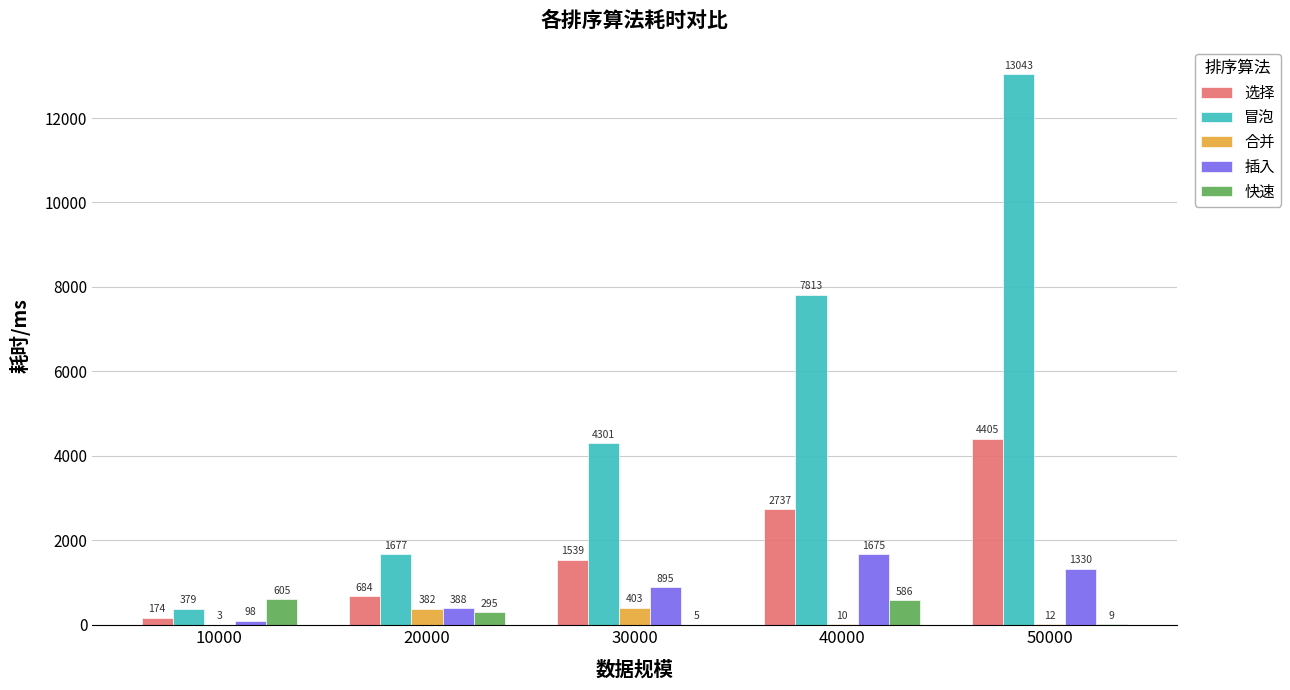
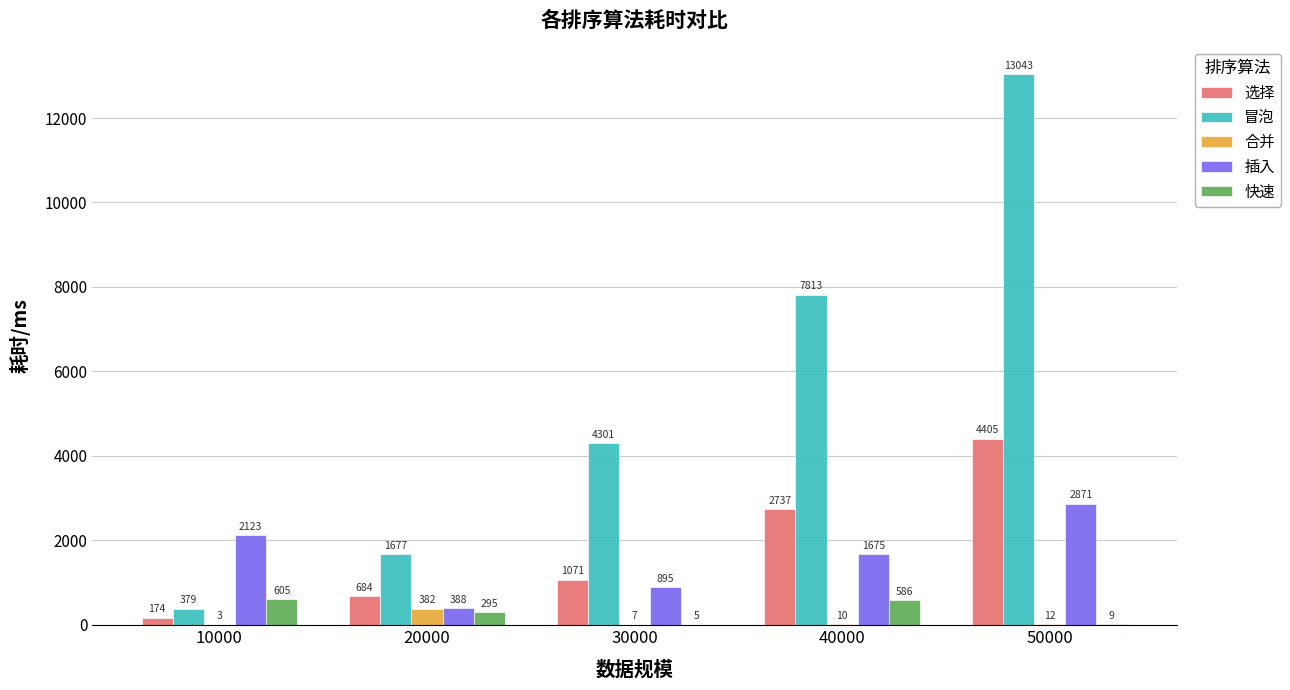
插入, 10000: 98 -> 2123
选择, 30000: 1539 -> 1071
合并, 30000: 403 -> 7
插入, 50000: 1330 -> 2871
